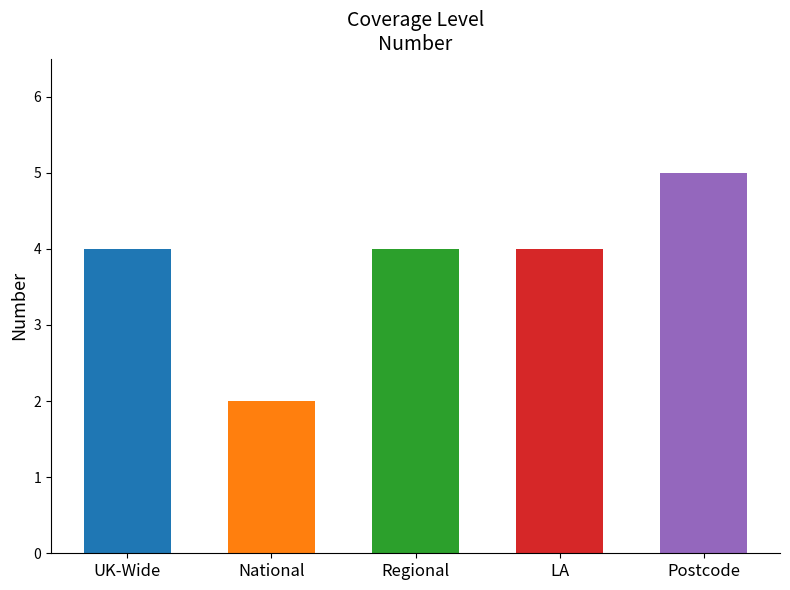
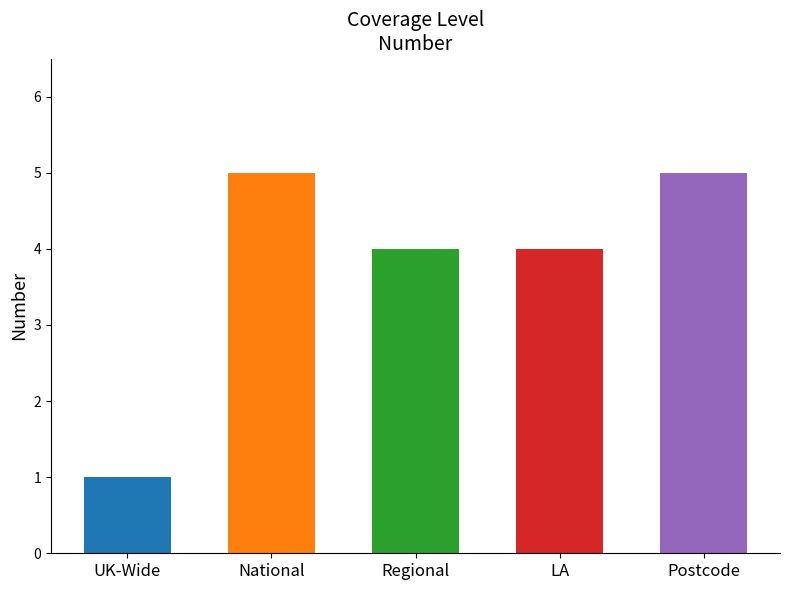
UK-Wide: 4 -> 1
National: 2 -> 5
